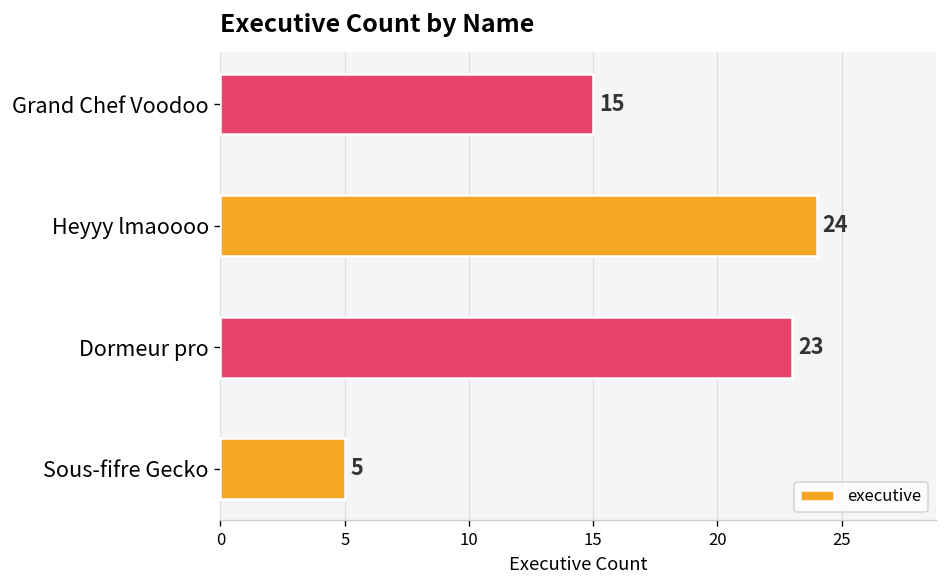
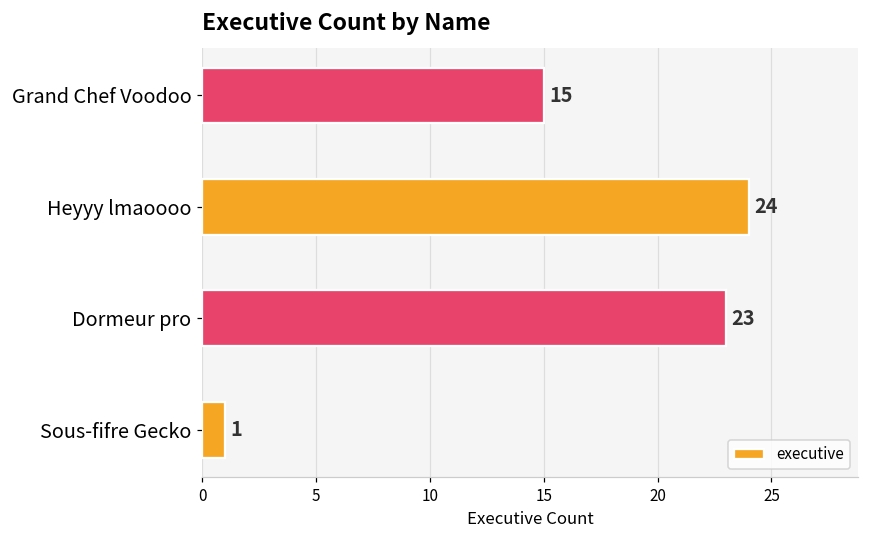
Sous-fifre Gecko: 5 -> 1
